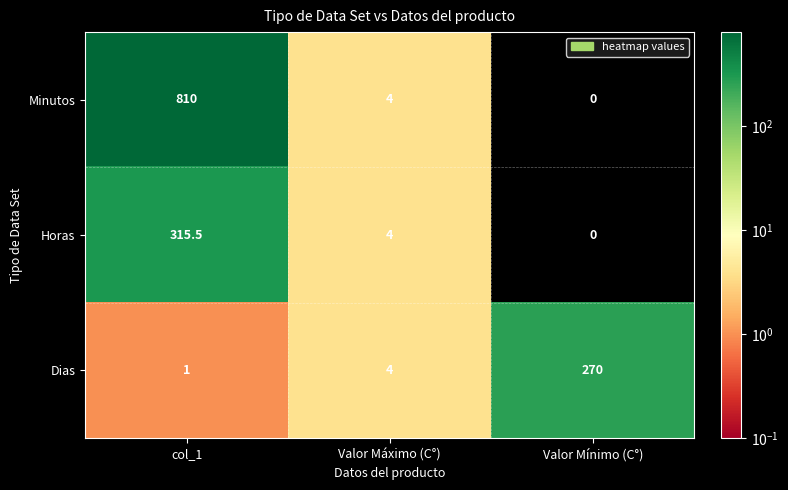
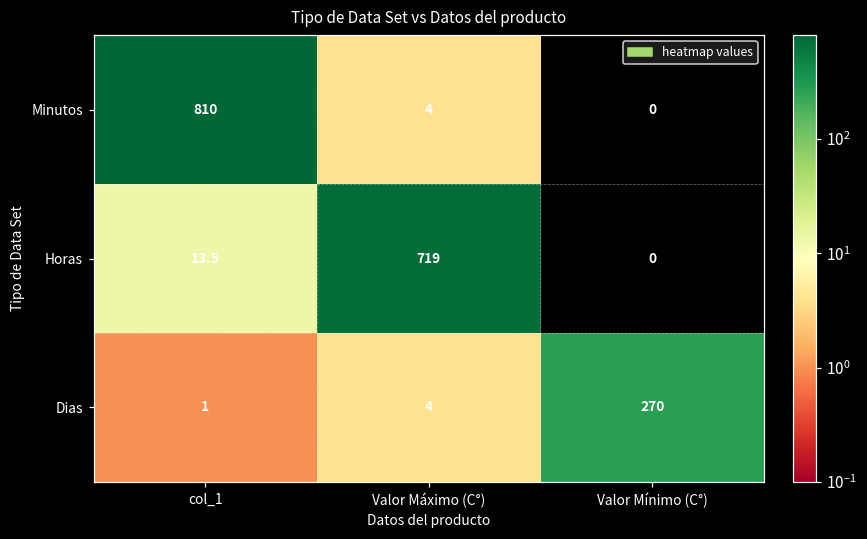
Horas, col_1: 315.5 -> 13.5
Horas, Valor Máximo (C°): 4 -> 719
